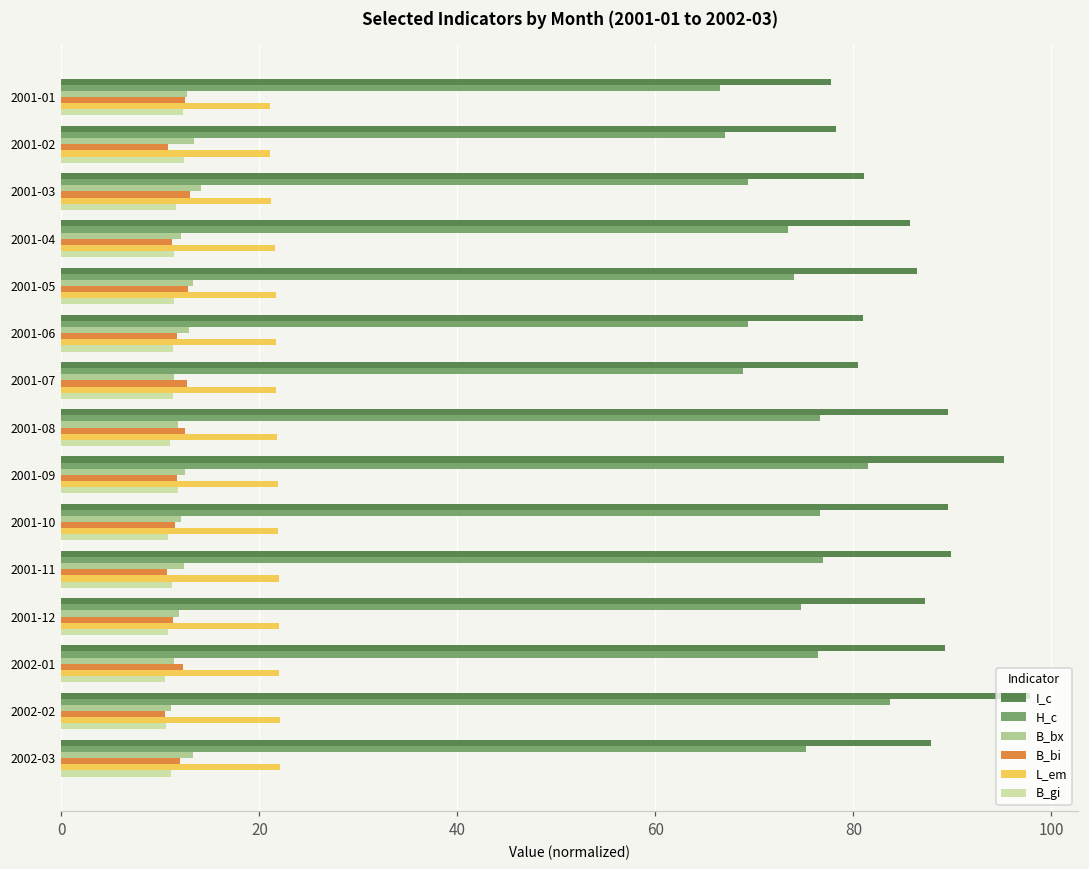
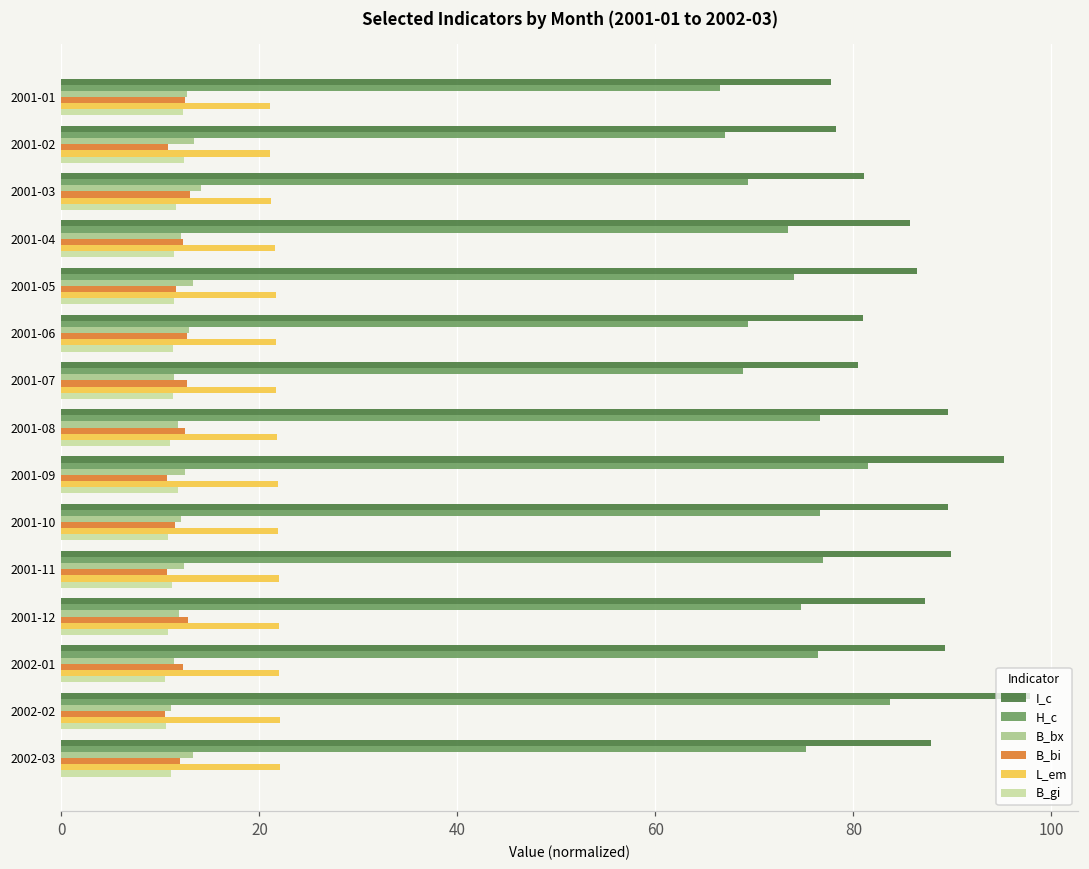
B_bi, 2001-04: 11 -> 12
B_bi, 2001-05: 13 -> 12
B_bi, 2001-06: 12 -> 13
B_bi, 2001-09: 12 -> 11
B_bi, 2001-12: 11 -> 13
